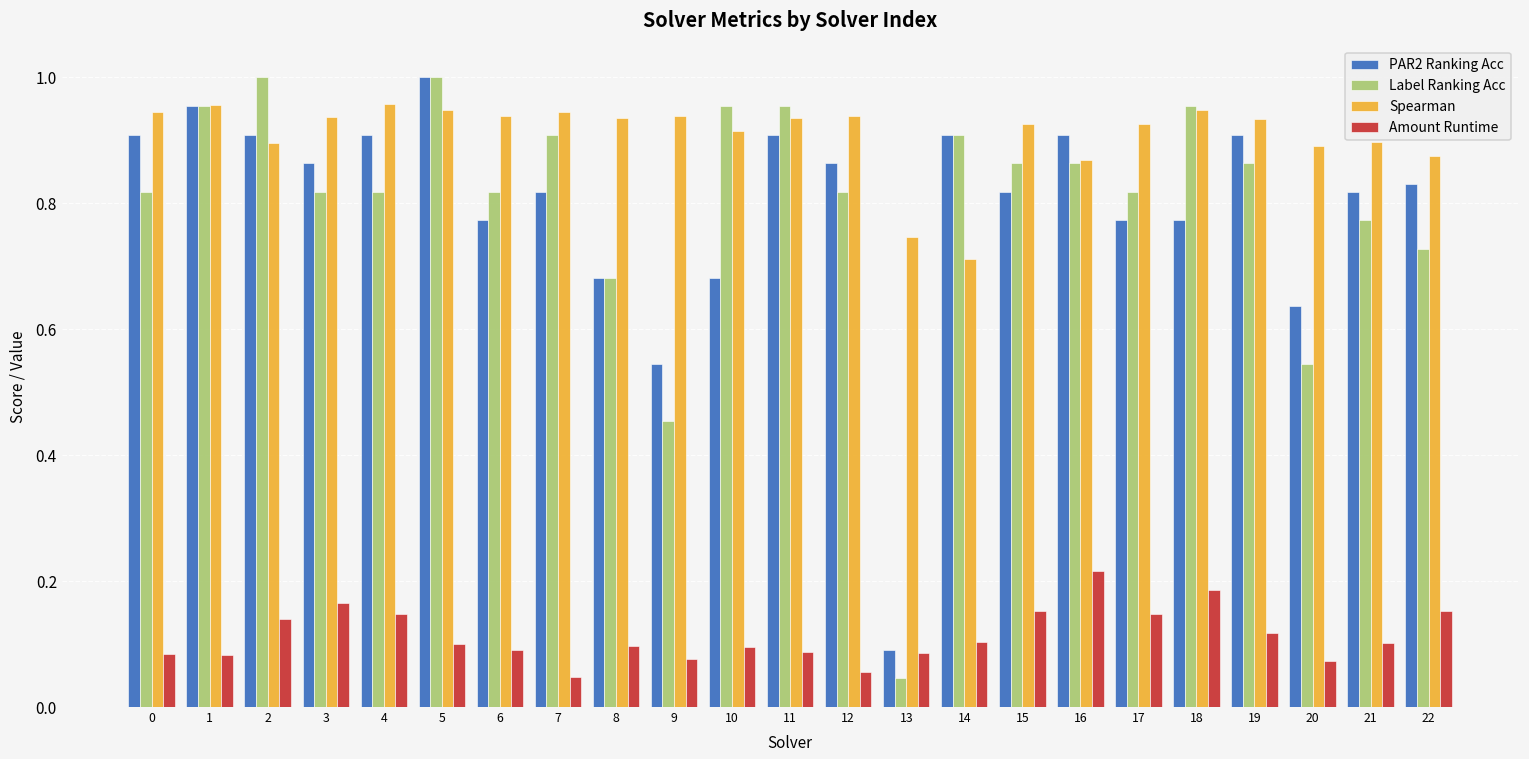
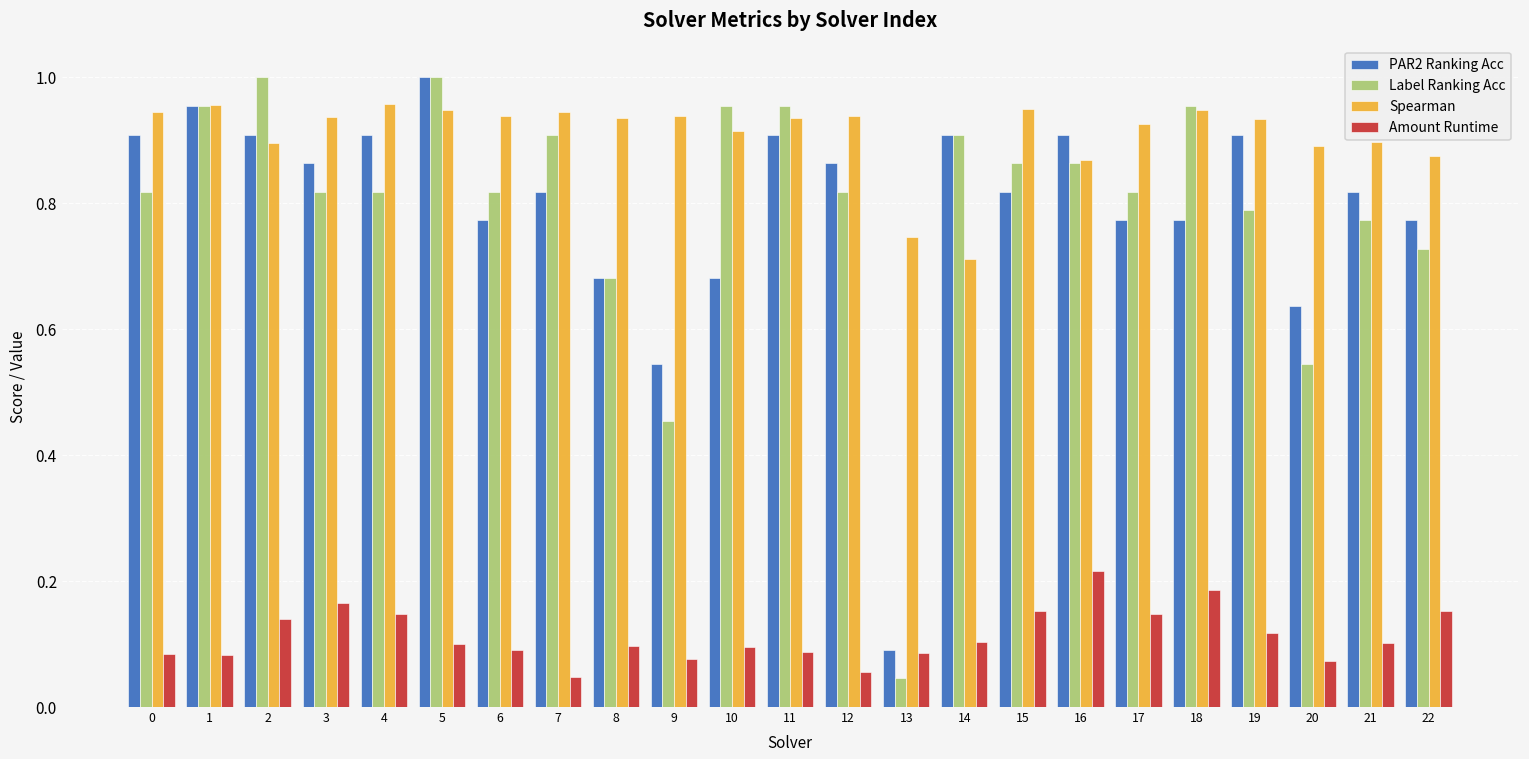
Spearman, 15: 0.93 -> 0.95
Label Ranking Acc, 19: 0.86 -> 0.79
PAR2 Ranking Acc, 22: 0.83 -> 0.77
